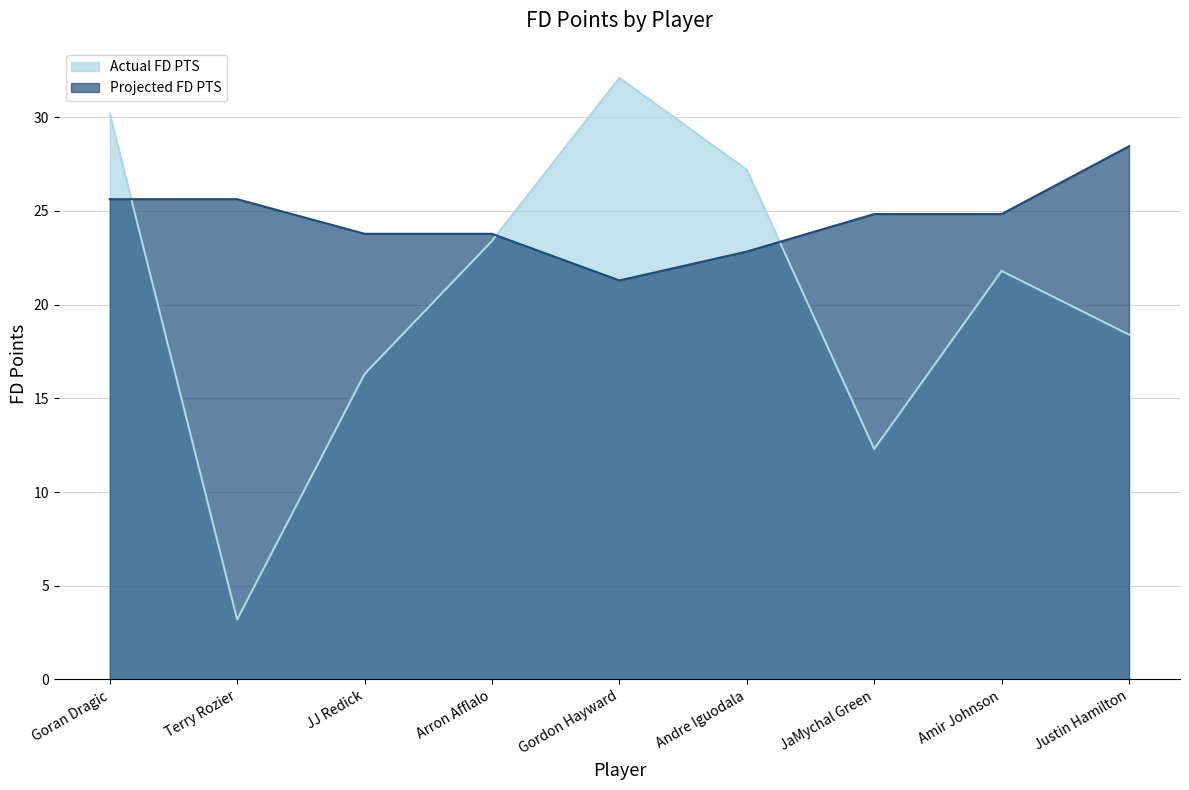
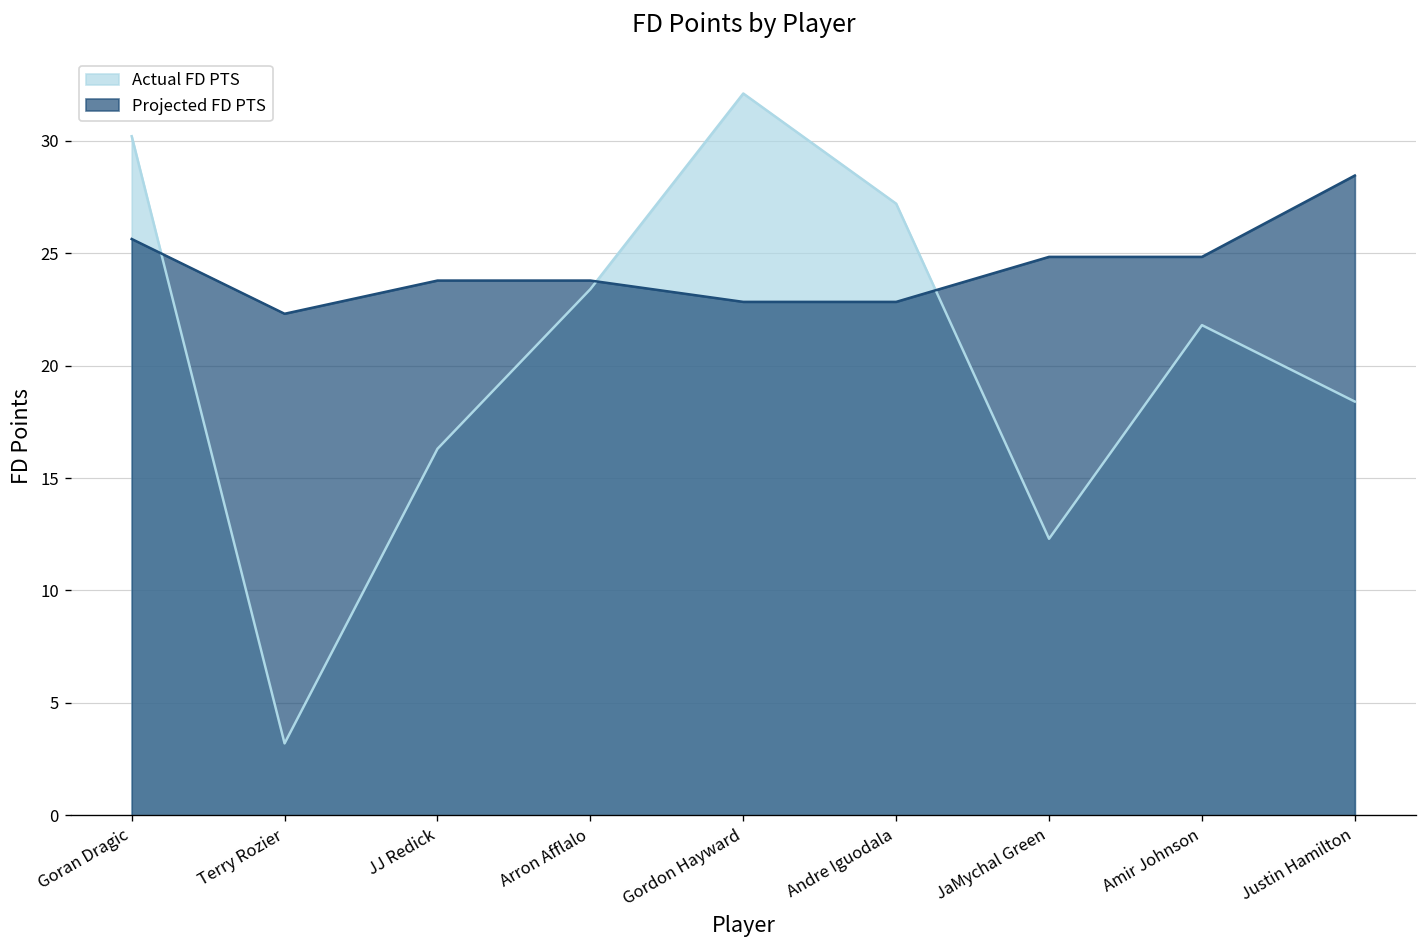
Projected FD PTS, Terry Rozier: 25.6 -> 22.3
Projected FD PTS, Gordon Hayward: 21.3 -> 22.8
